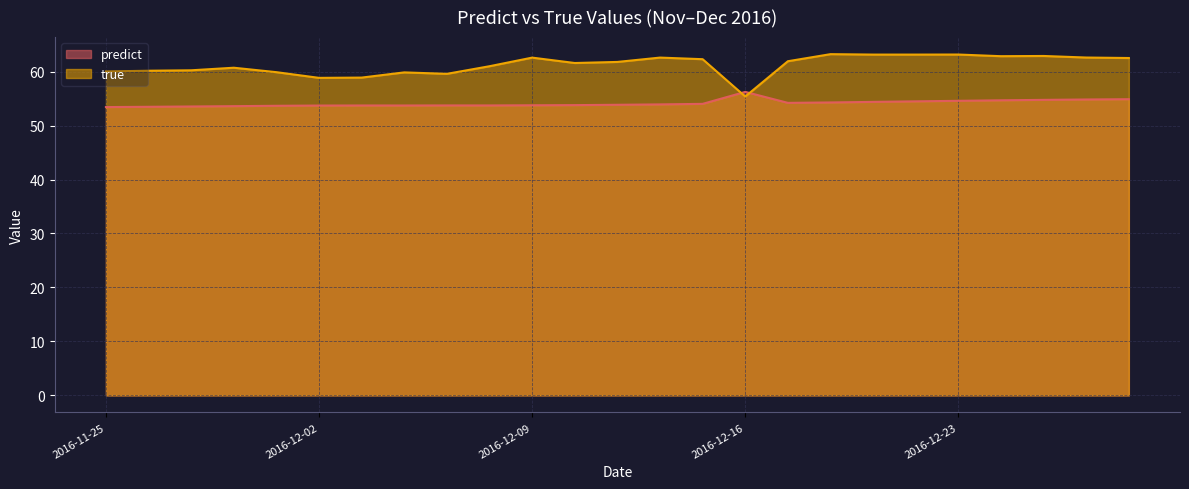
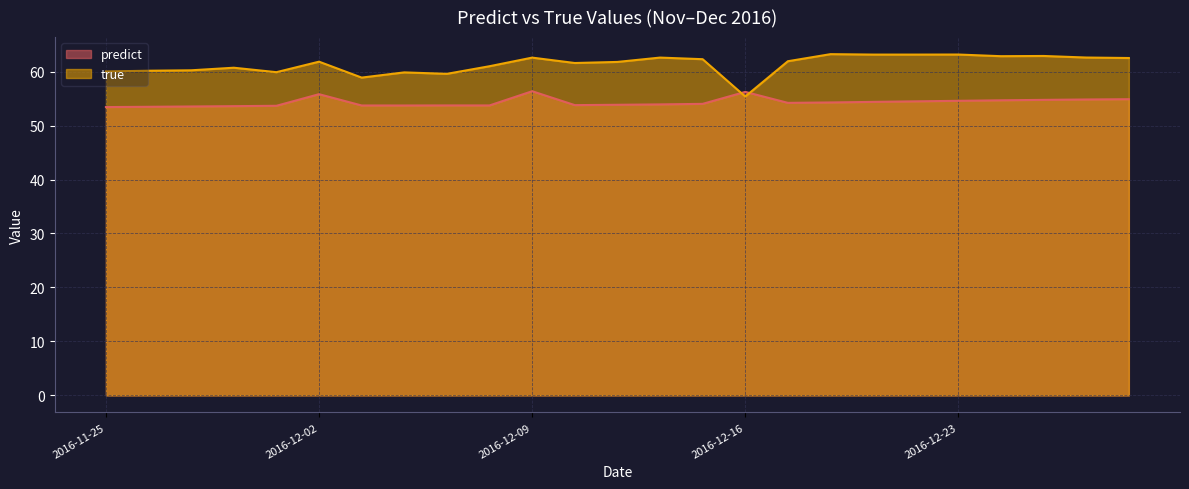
predict, 2016-12-02: 54 -> 56
true, 2016-12-02: 59 -> 62
predict, 2016-12-09: 54 -> 56
